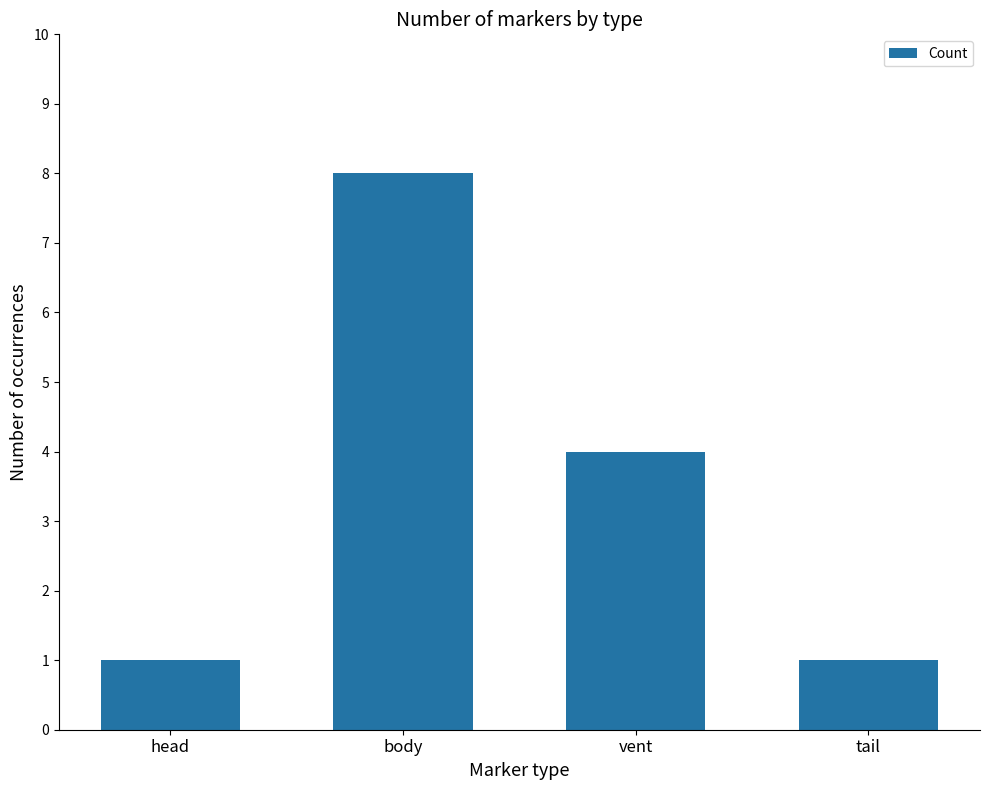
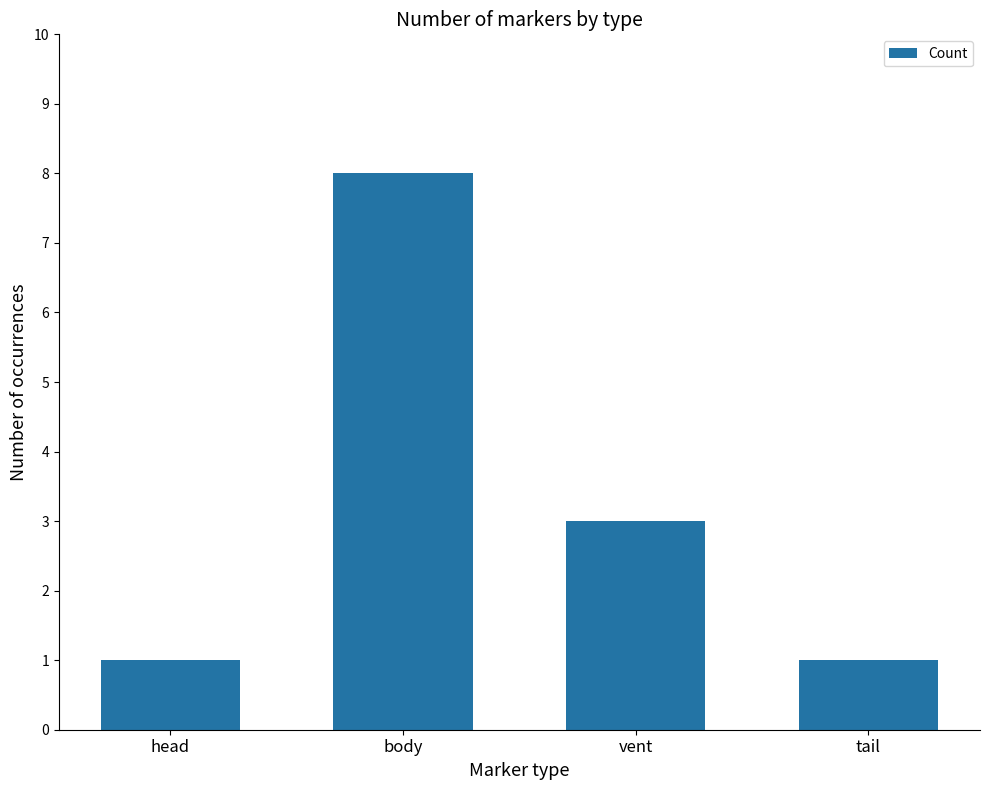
vent: 4 -> 3
